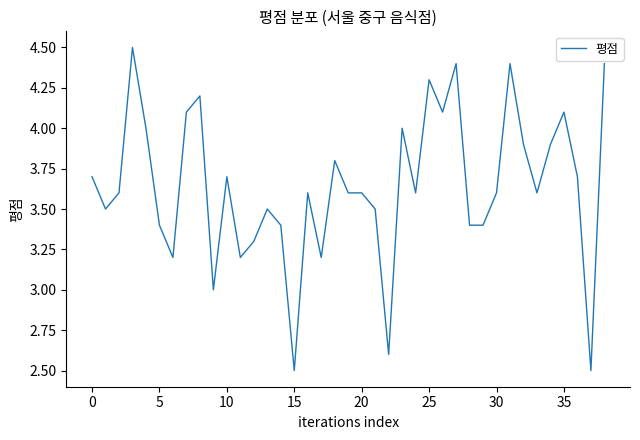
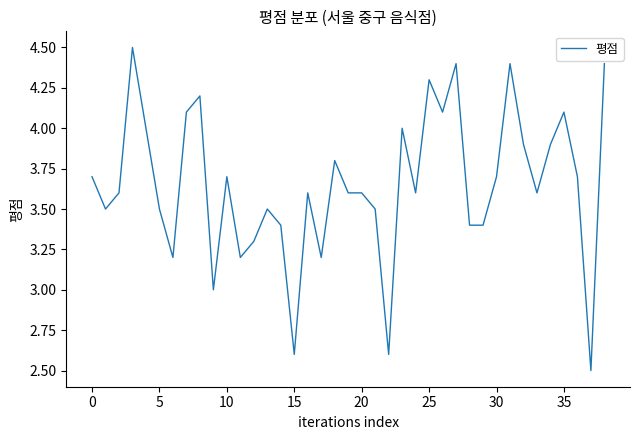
5: 3.4 -> 3.5
15: 2.5 -> 2.6
30: 3.6 -> 3.7
